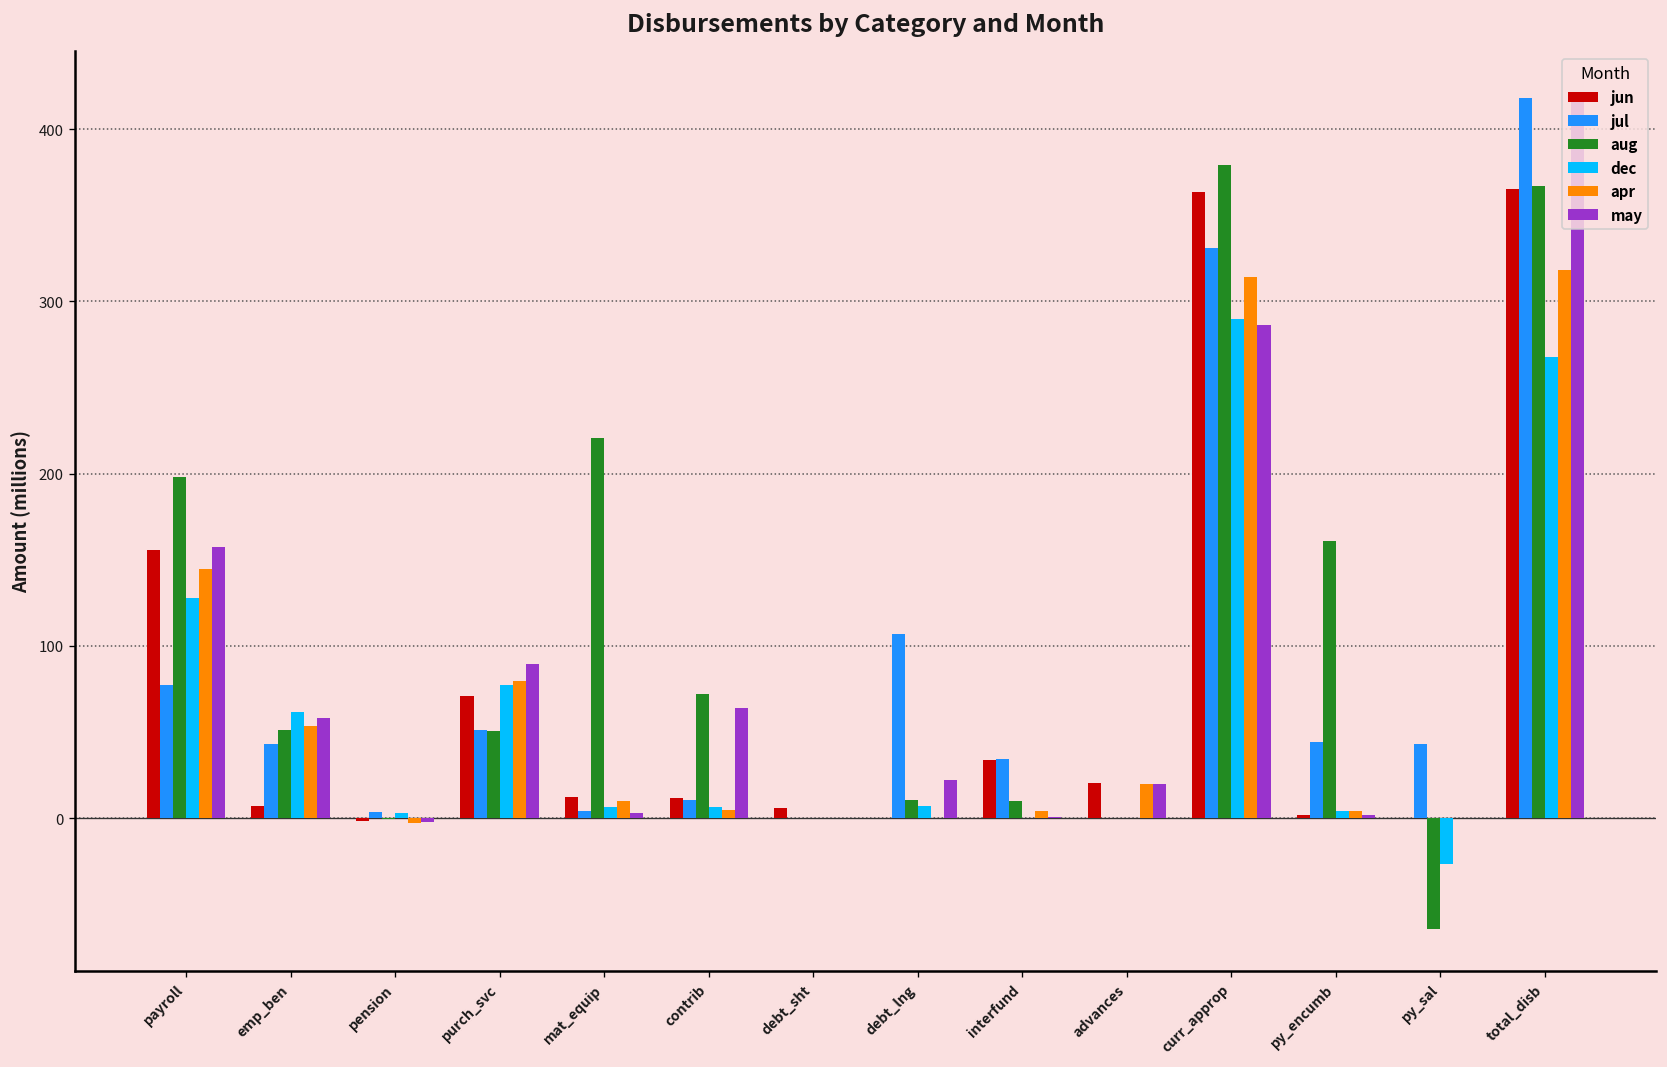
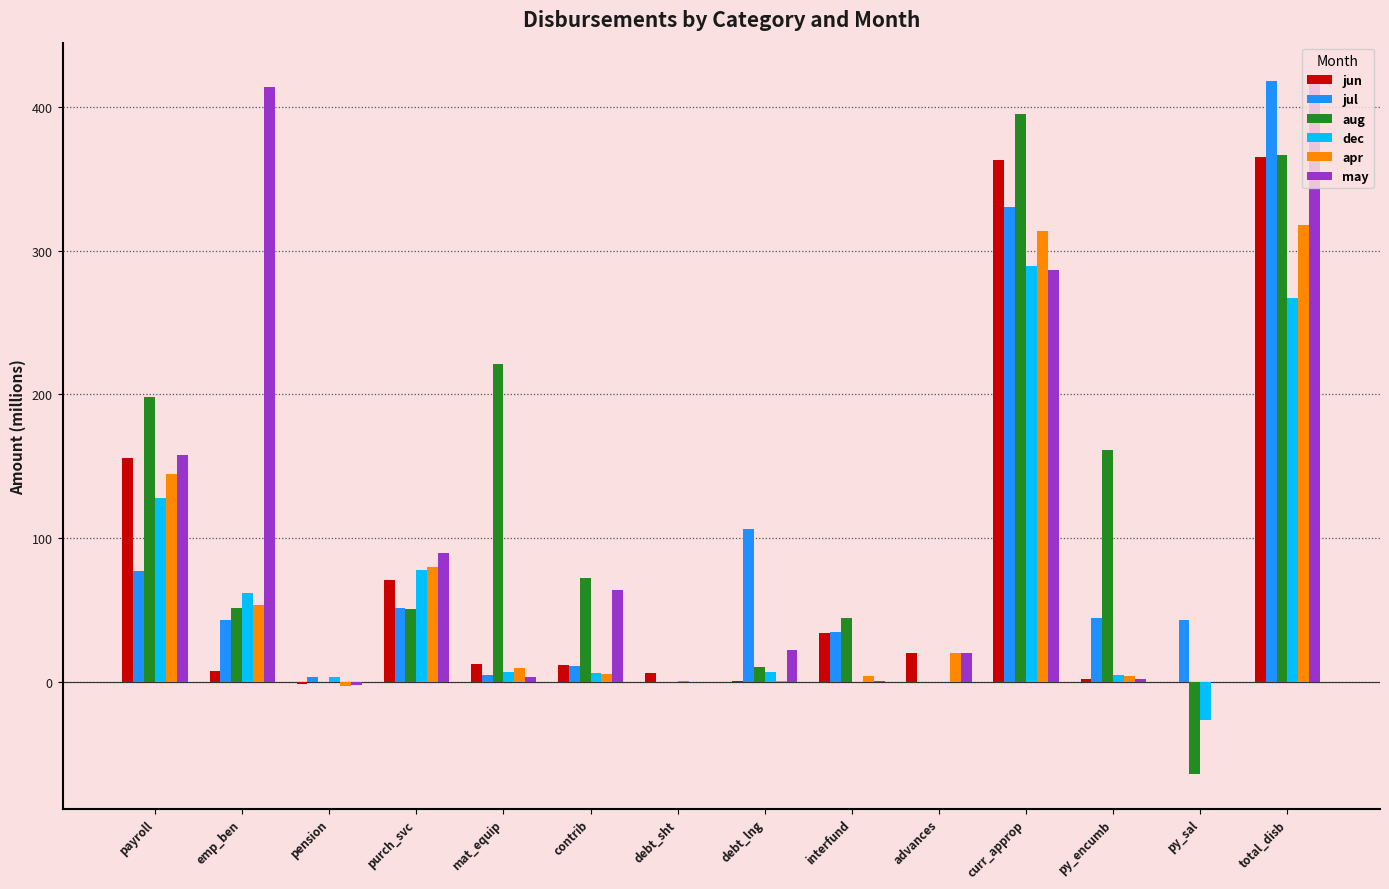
may, emp_ben: 58 -> 414
aug, interfund: 10 -> 44
aug, curr_approp: 379 -> 395
